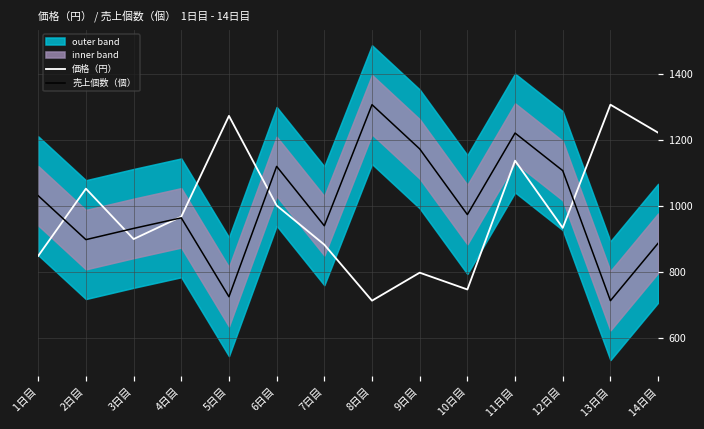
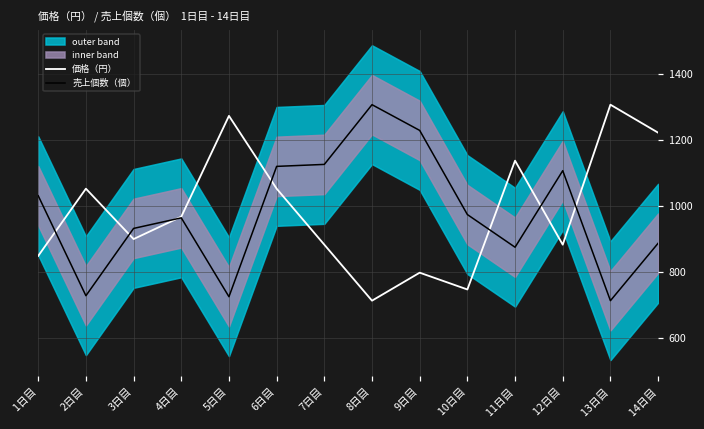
売上個数（個）, 2日目: 900 -> 730
価格（円）, 6日目: 1000 -> 1050
売上個数（個）, 7日目: 940 -> 1130
売上個数（個）, 9日目: 1170 -> 1230
売上個数（個）, 11日目: 1220 -> 880
価格（円）, 12日目: 930 -> 880
